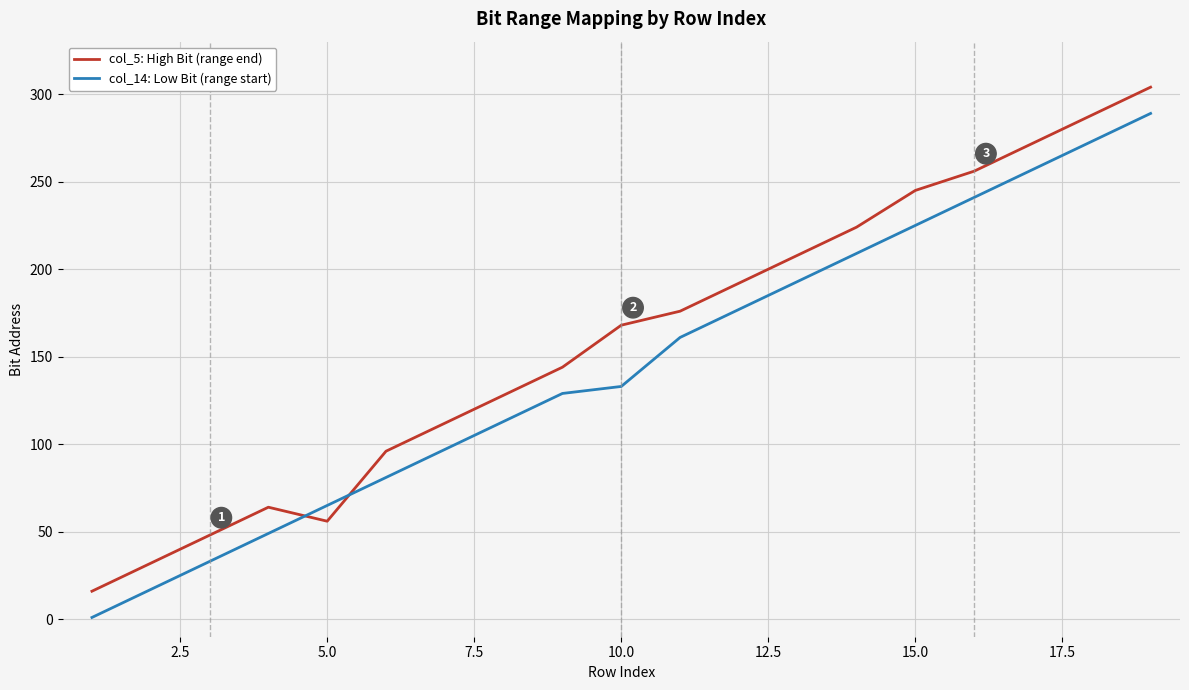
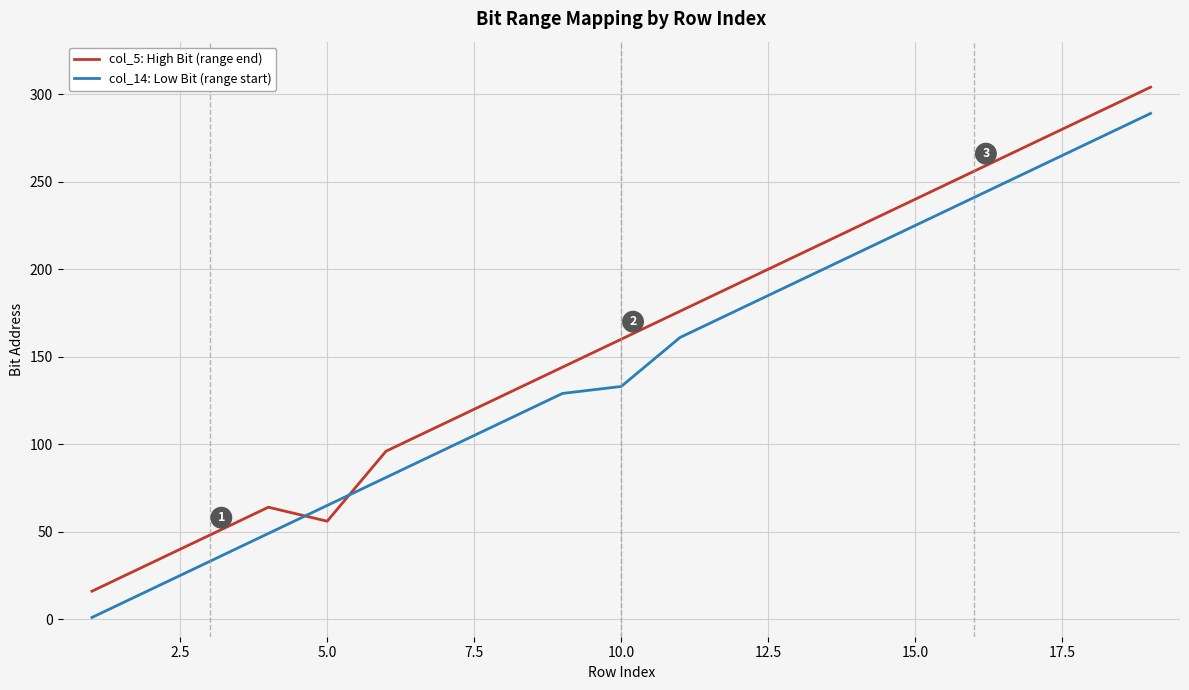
col_5: High Bit (range end), 10.0: 168 -> 160
col_5: High Bit (range end), 15.0: 245 -> 240
